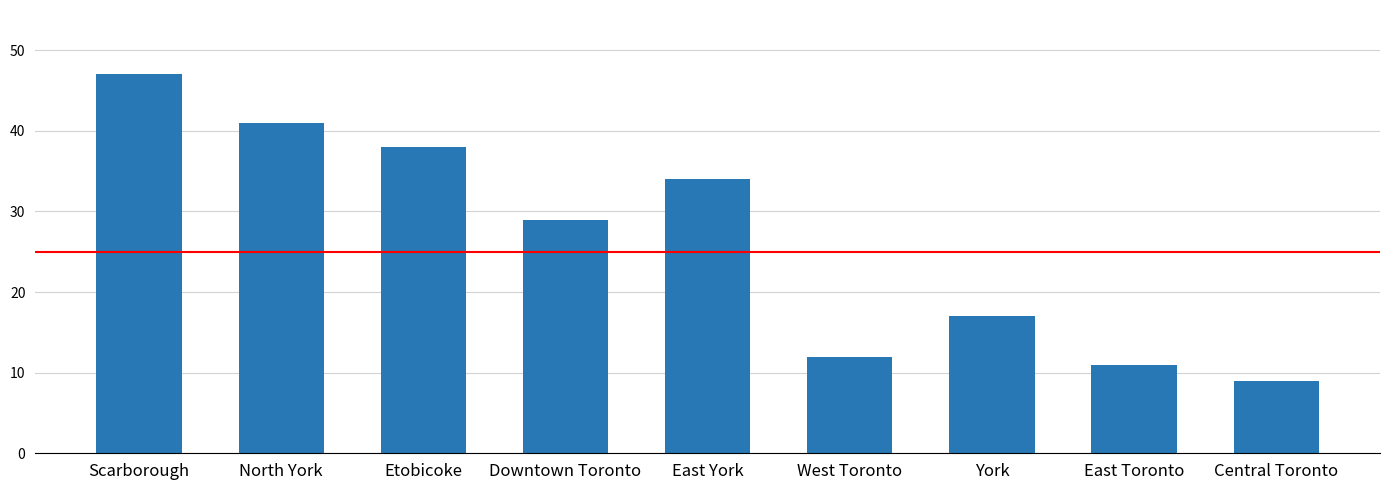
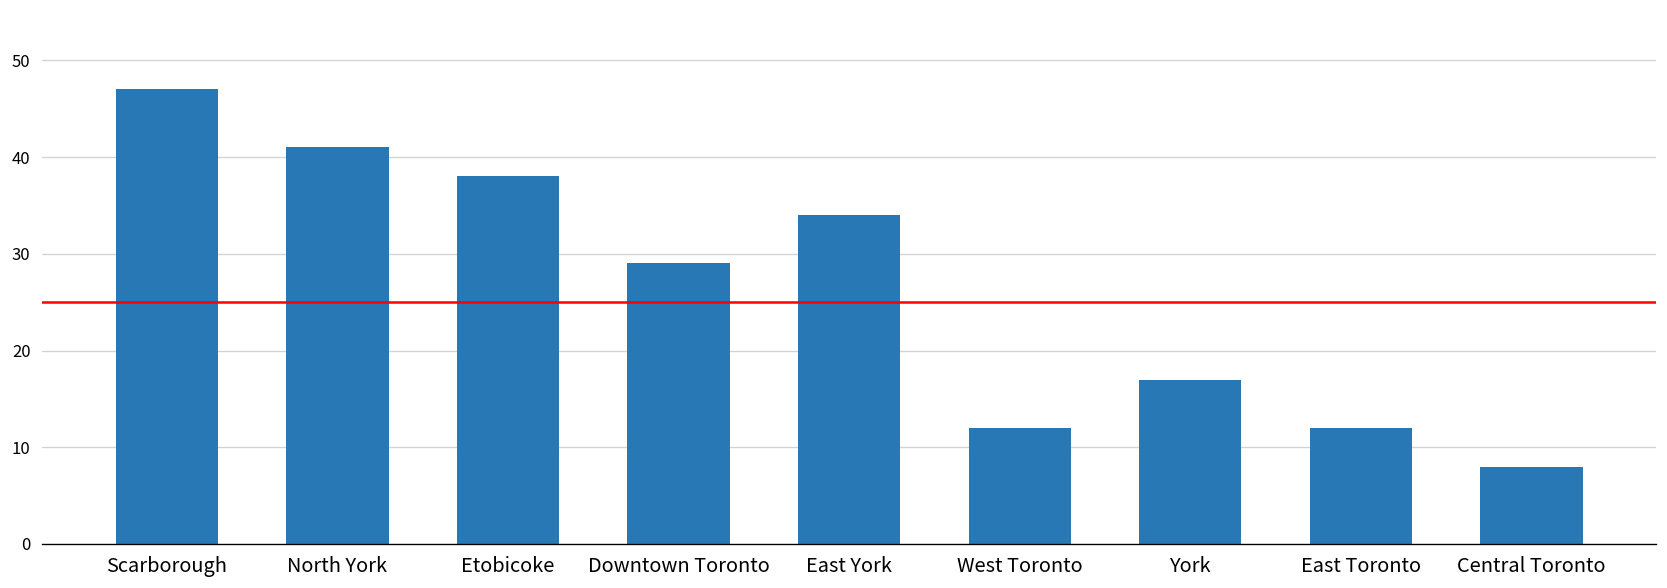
East Toronto: 11 -> 12
Central Toronto: 9 -> 8
